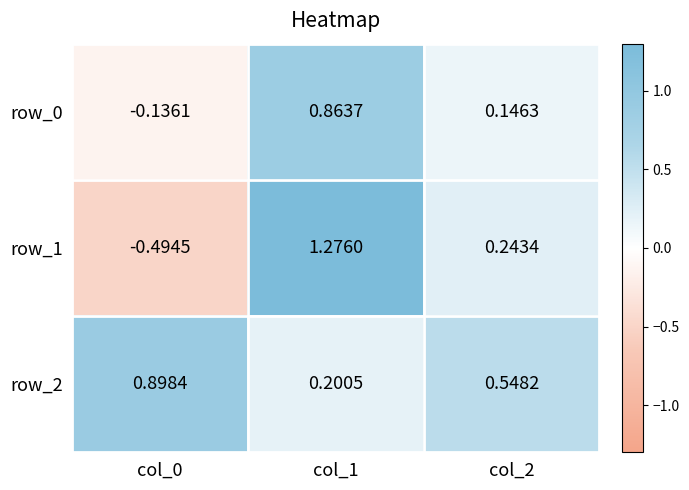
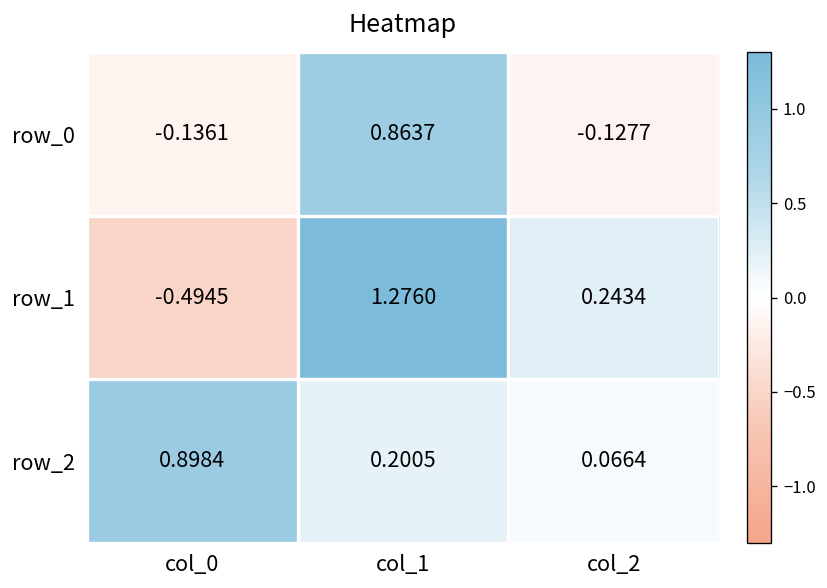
row_0, col_2: 0.1463 -> -0.1277
row_2, col_2: 0.5482 -> 0.0664
